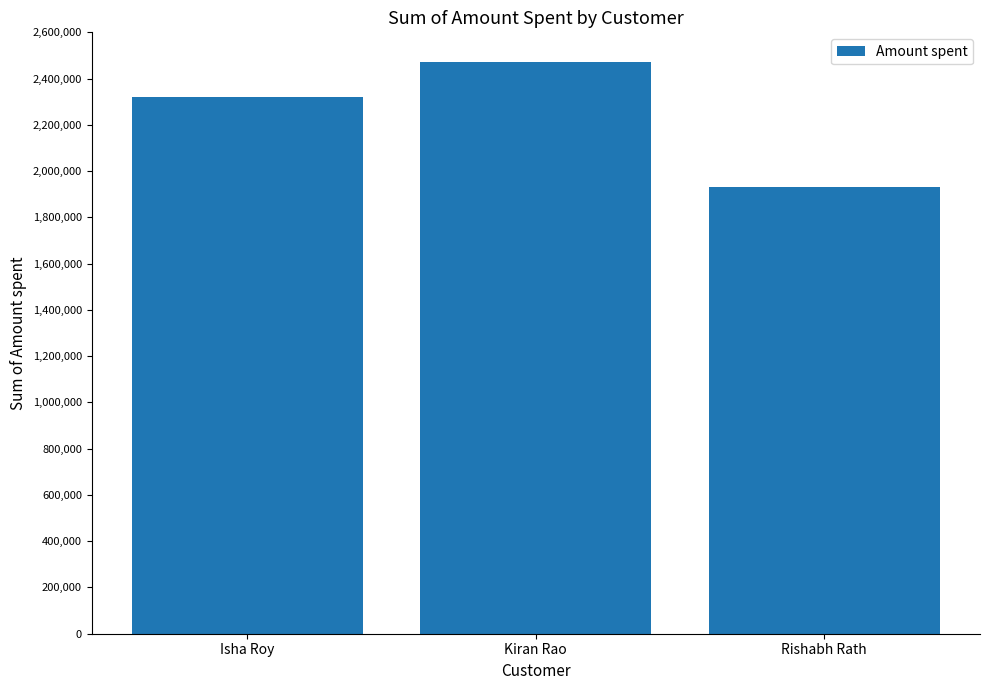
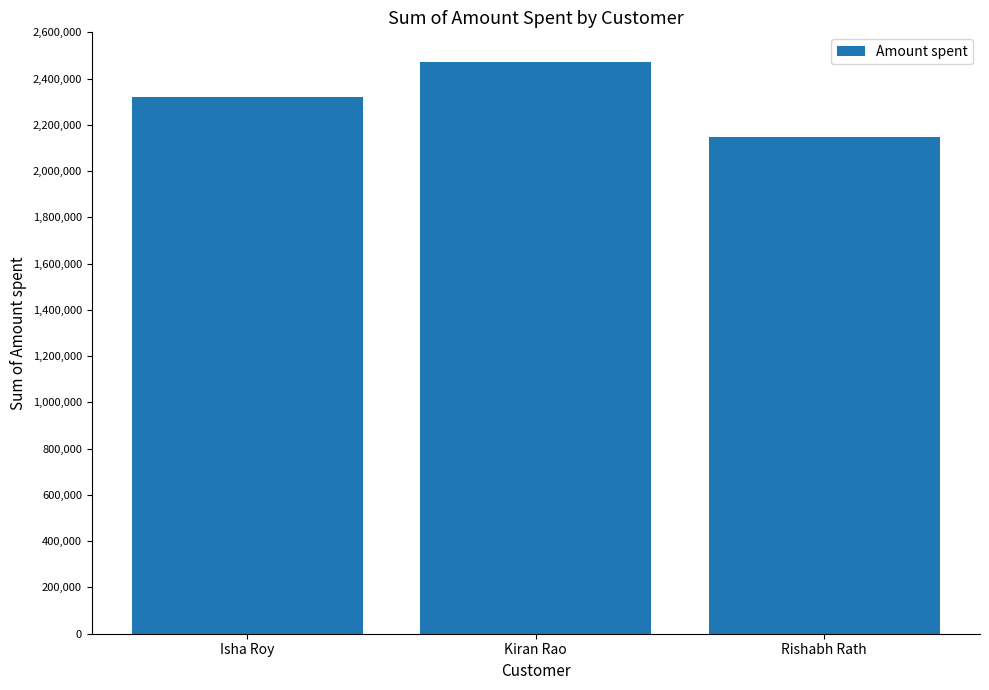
Rishabh Rath: 1,930,000 -> 2,150,000
